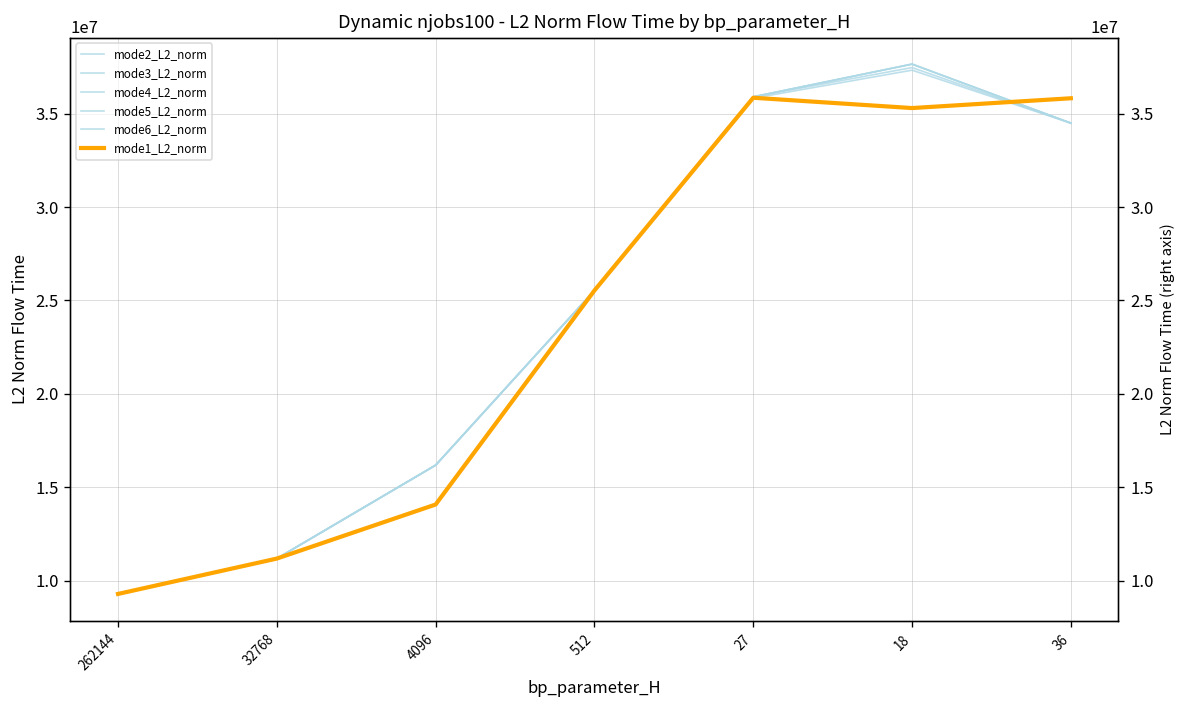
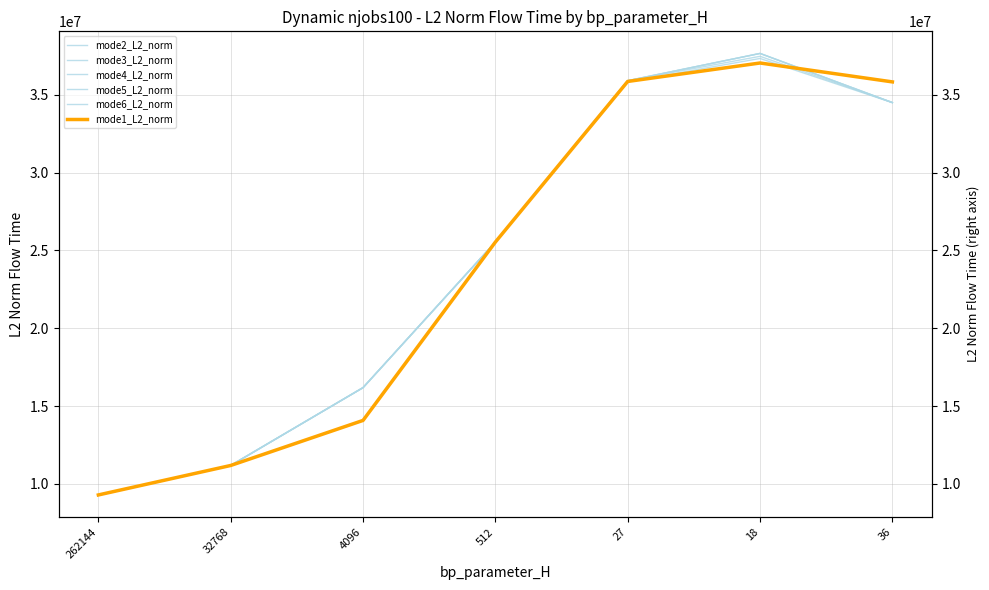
mode1_L2_norm, 18: 35300000 -> 37000000
